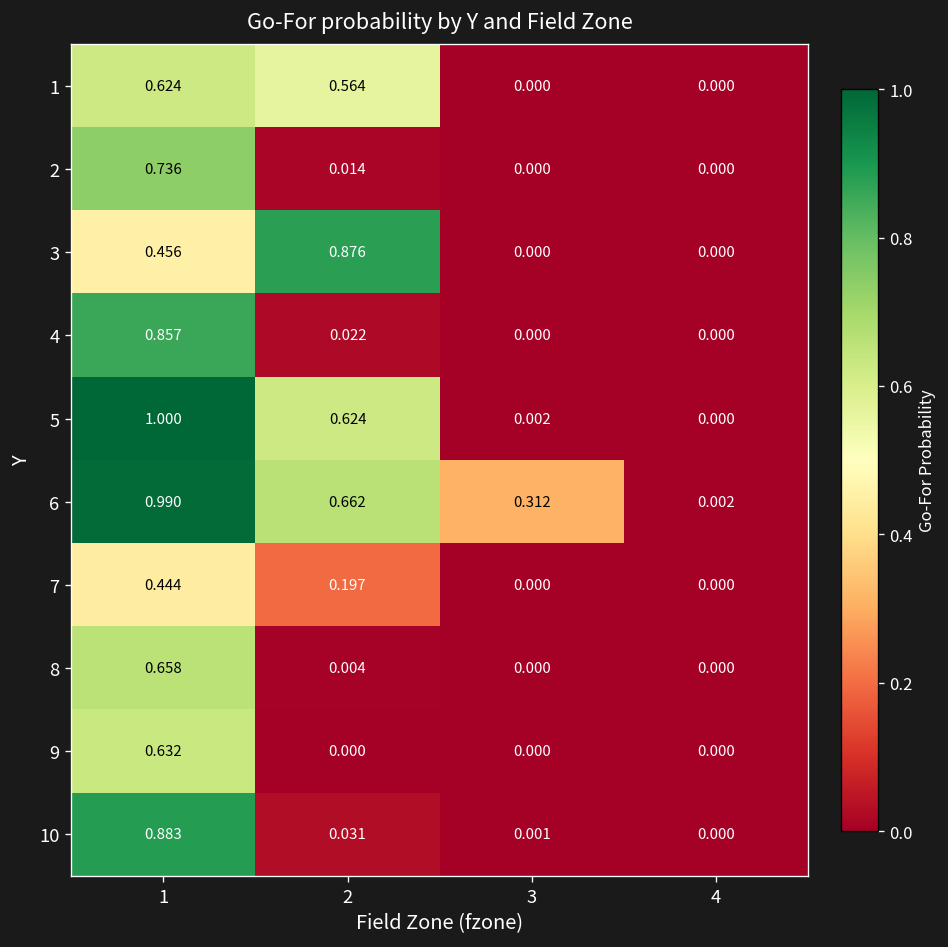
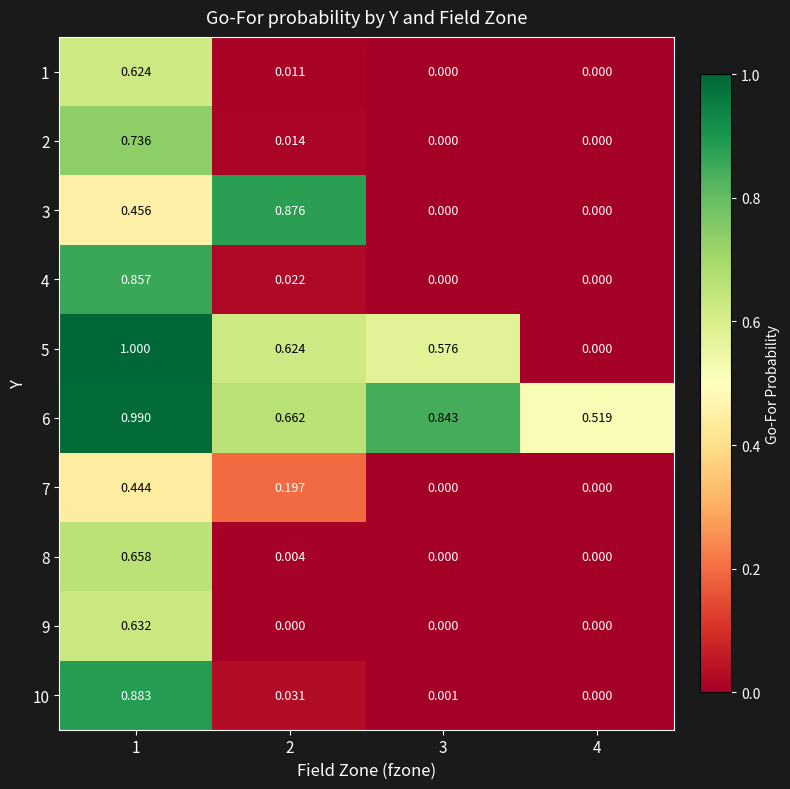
1, 2: 0.564 -> 0.011
5, 3: 0.002 -> 0.576
6, 3: 0.312 -> 0.843
6, 4: 0.002 -> 0.519
